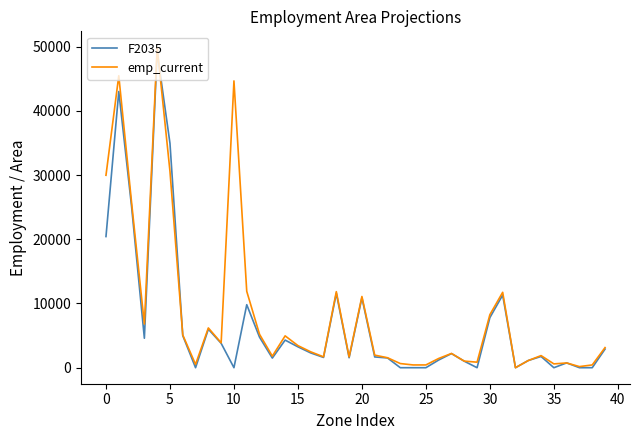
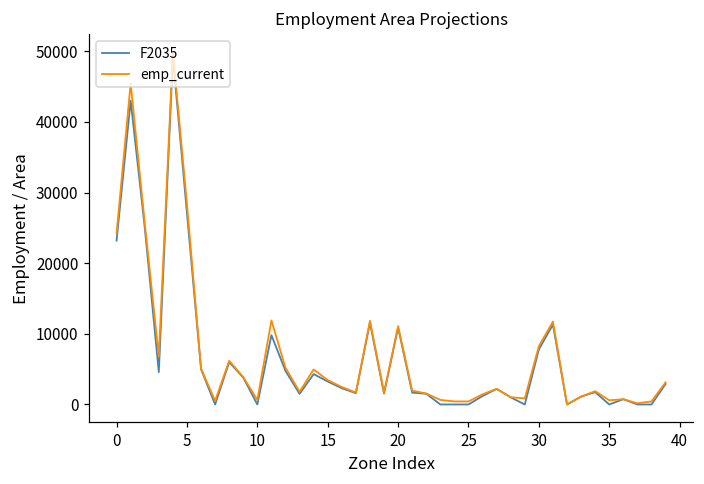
F2035, 0: 20000 -> 23000
emp_current, 0: 30000 -> 24000
F2035, 5: 35000 -> 27000
emp_current, 5: 31000 -> 28000
emp_current, 10: 45000 -> 1000
